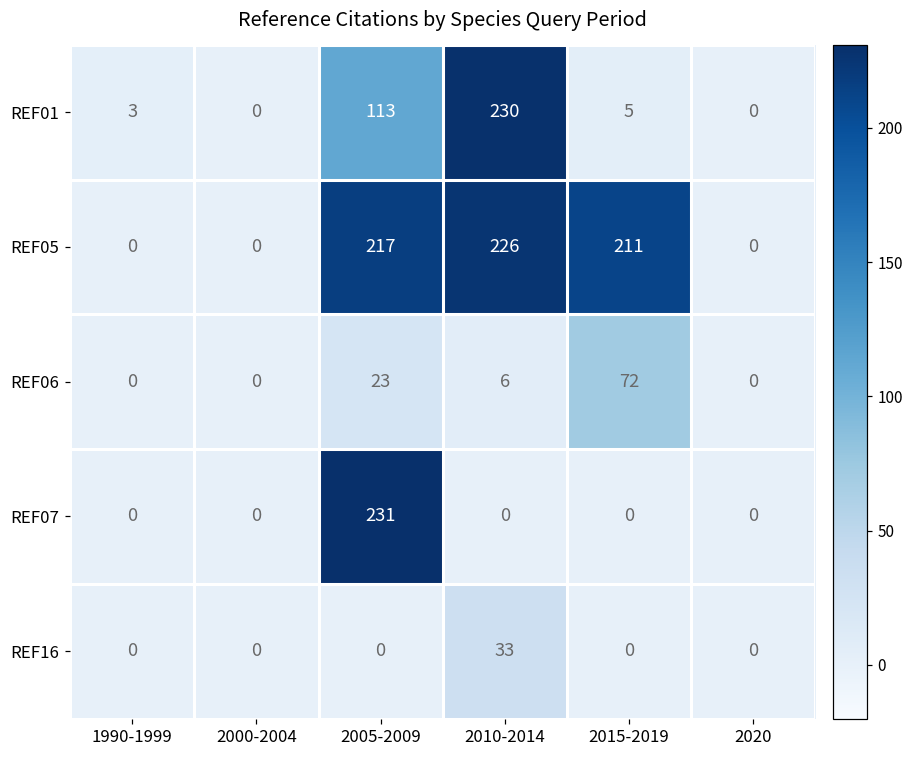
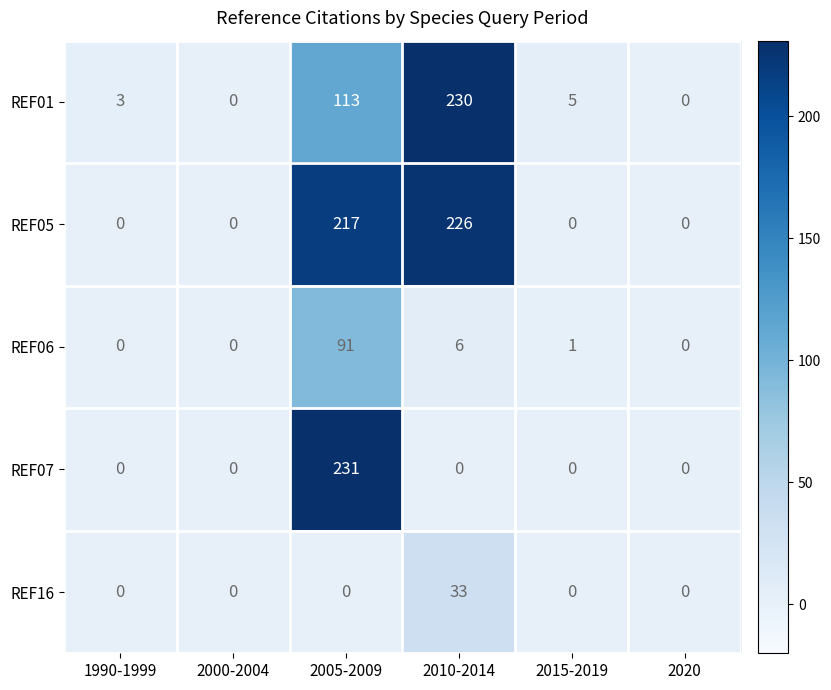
REF05, 2015-2019: 211 -> 0
REF06, 2005-2009: 23 -> 91
REF06, 2015-2019: 72 -> 1
